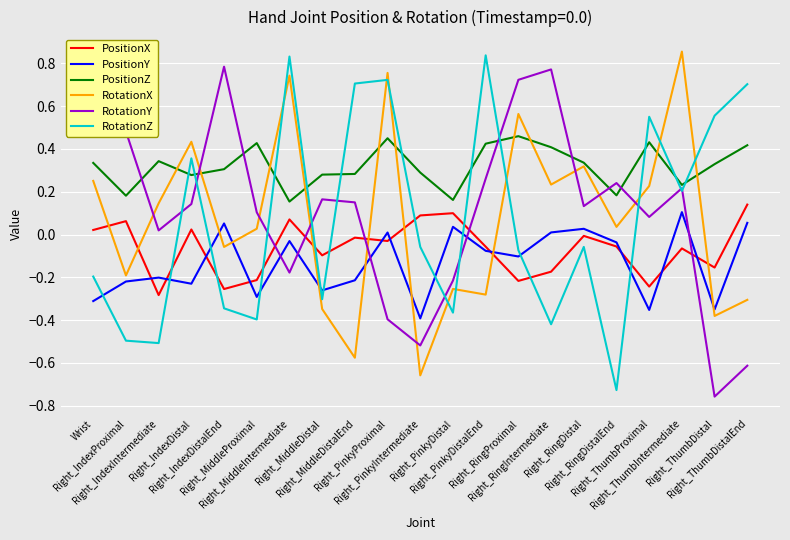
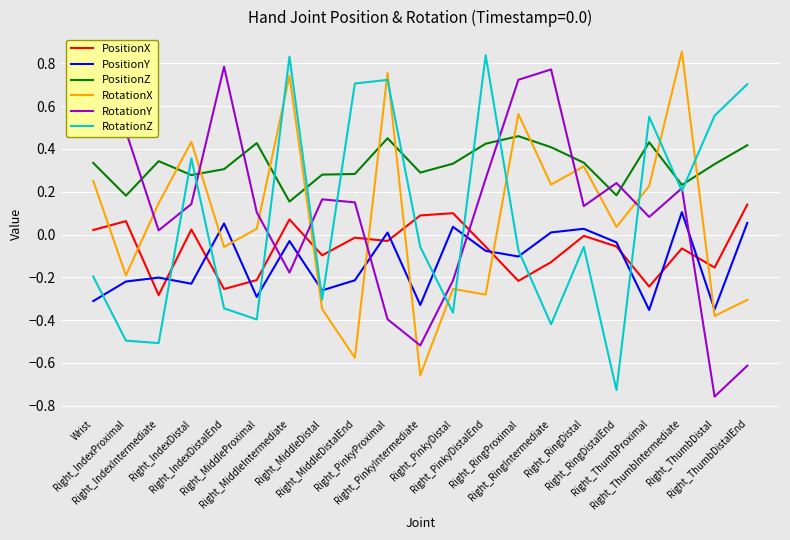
PositionY, Right_PinkyIntermediate: -0.39 -> -0.33
PositionZ, Right_PinkyDistal: 0.16 -> 0.33
PositionX, Right_RingIntermediate: -0.17 -> -0.13
